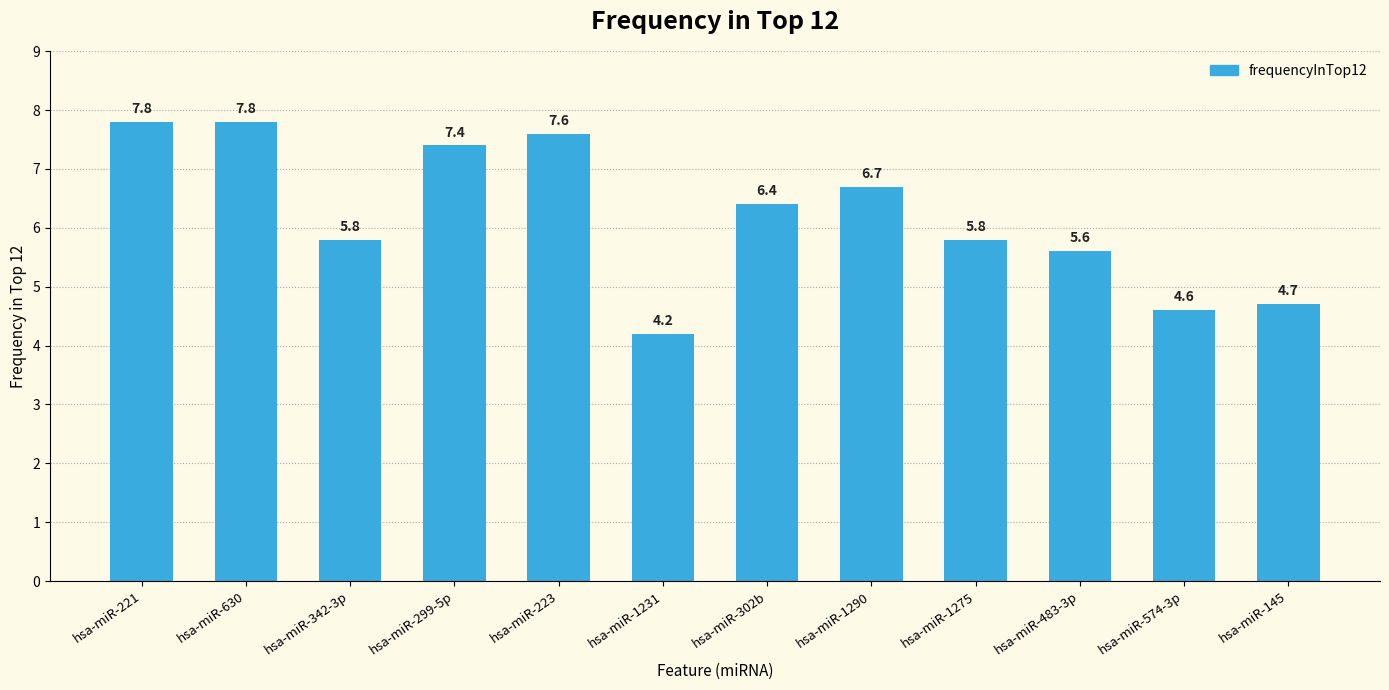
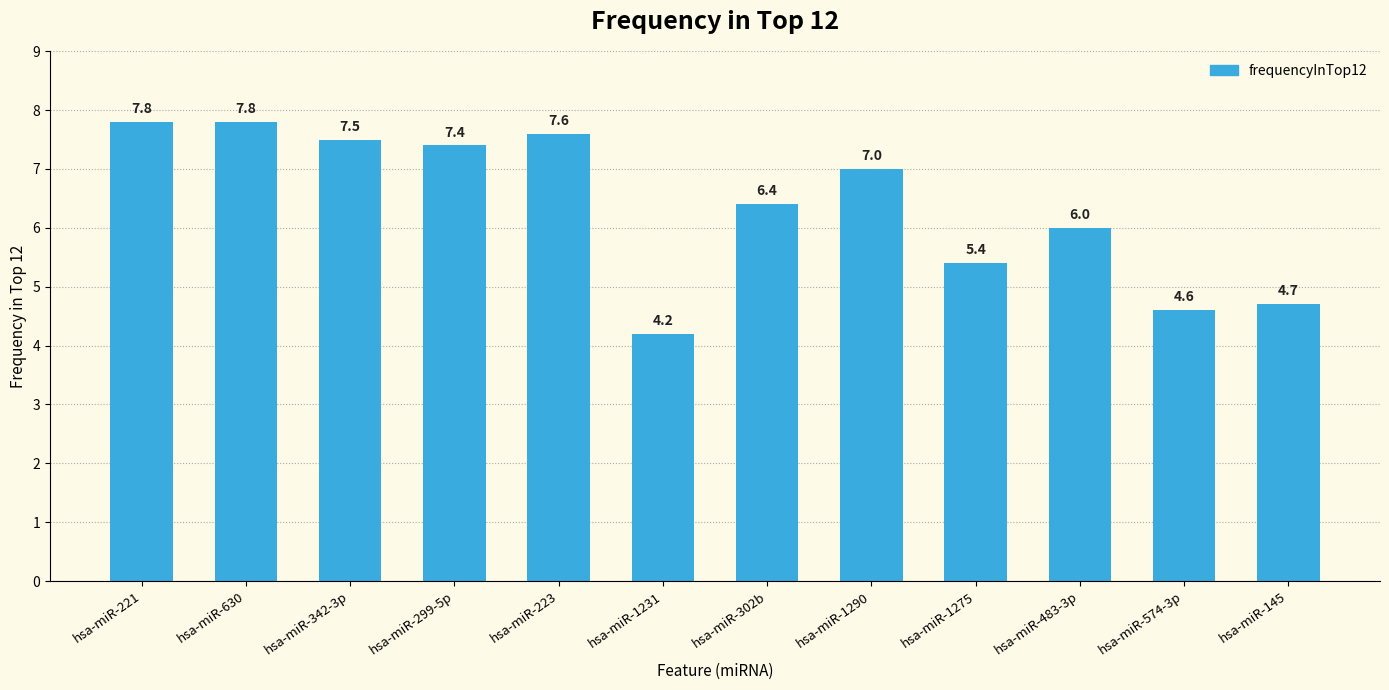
hsa-miR-342-3p: 5.8 -> 7.5
hsa-miR-1290: 6.7 -> 7.0
hsa-miR-1275: 5.8 -> 5.4
hsa-miR-483-3p: 5.6 -> 6.0
